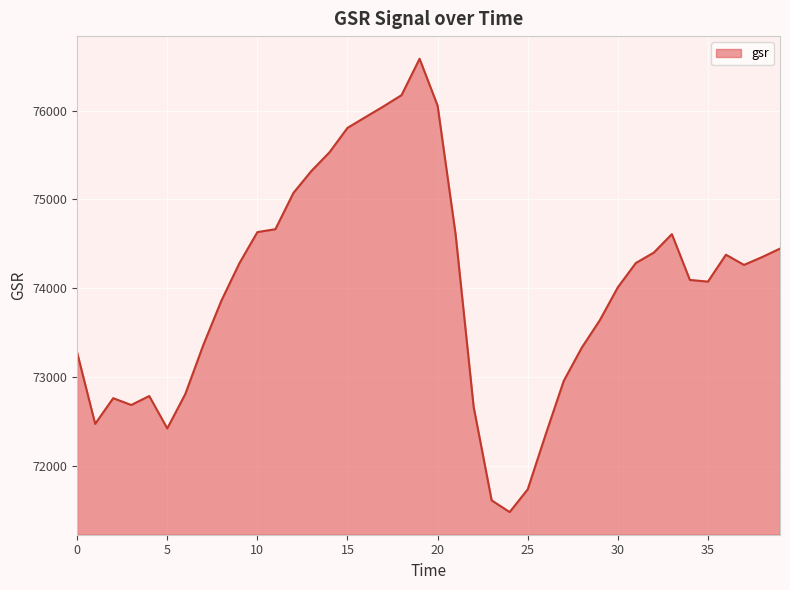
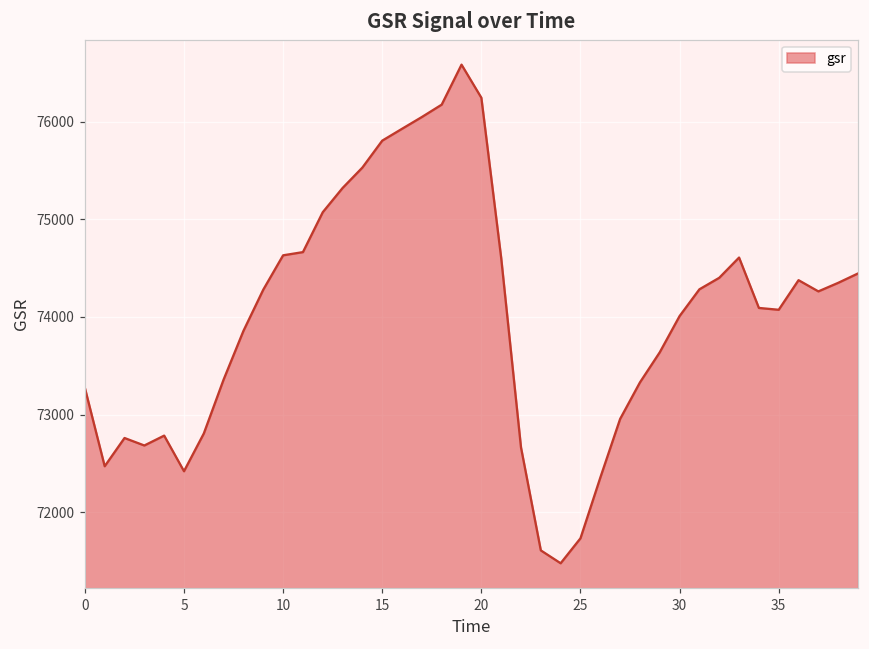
20: 76100 -> 76200
